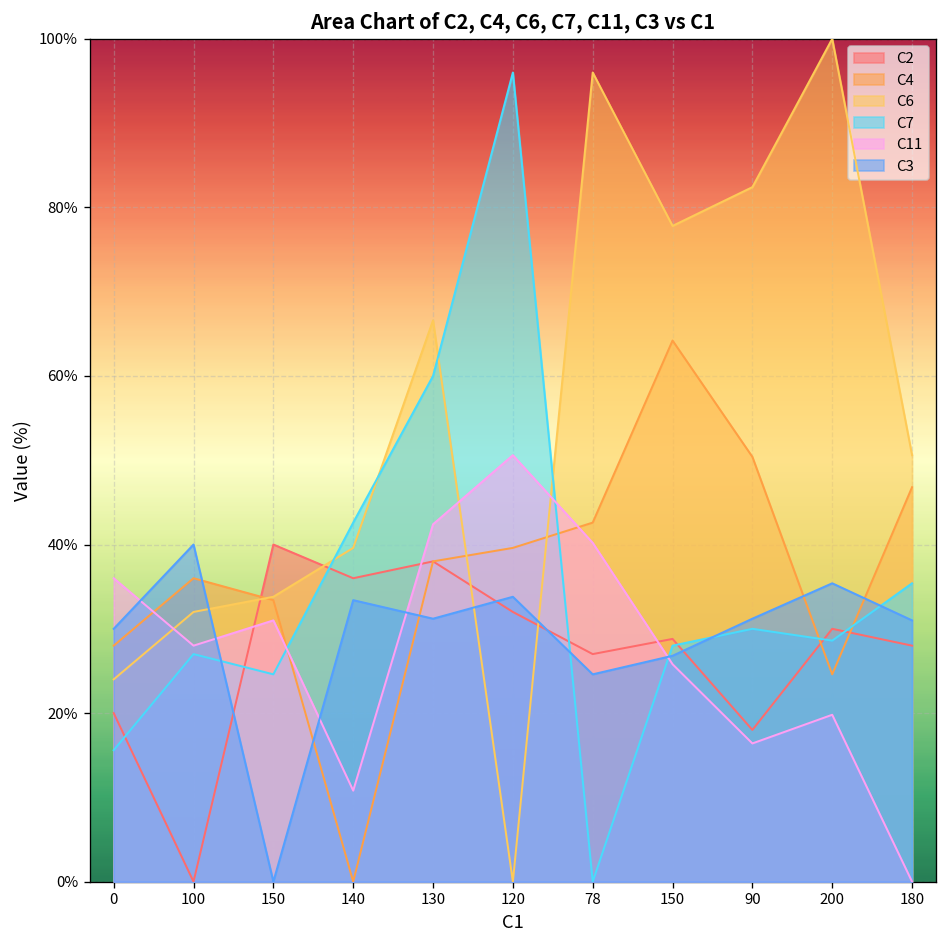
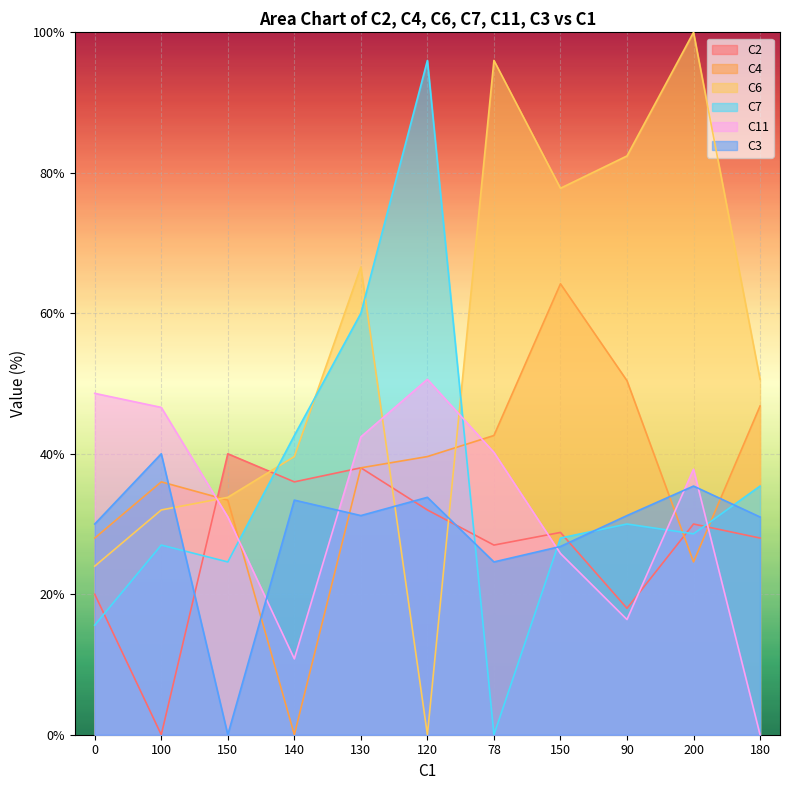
C11, 0: 36% -> 49%
C11, 100: 28% -> 47%
C11, 200: 20% -> 38%
